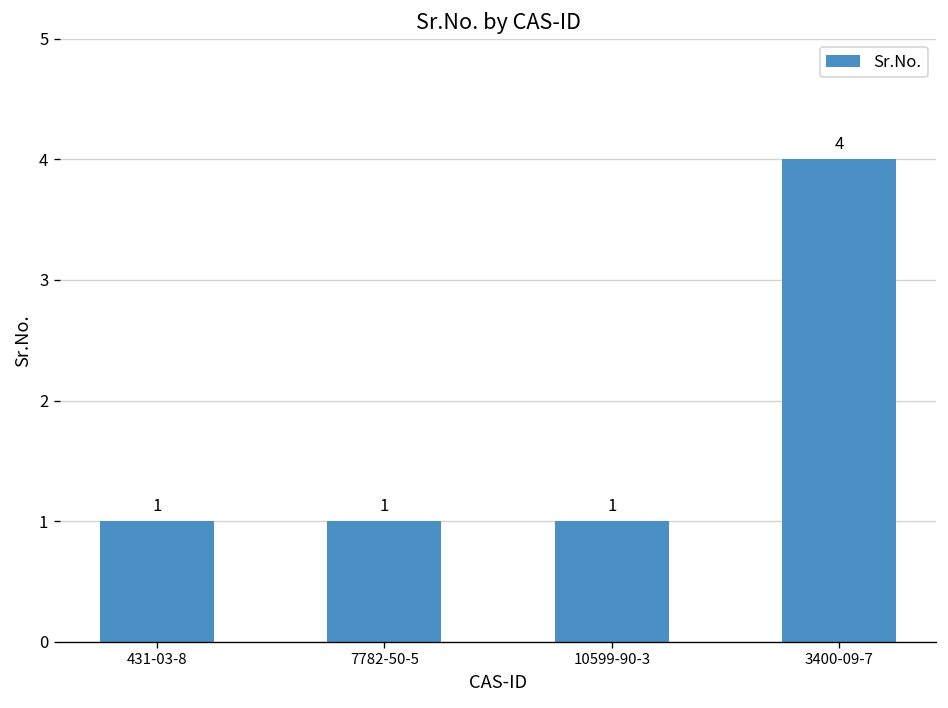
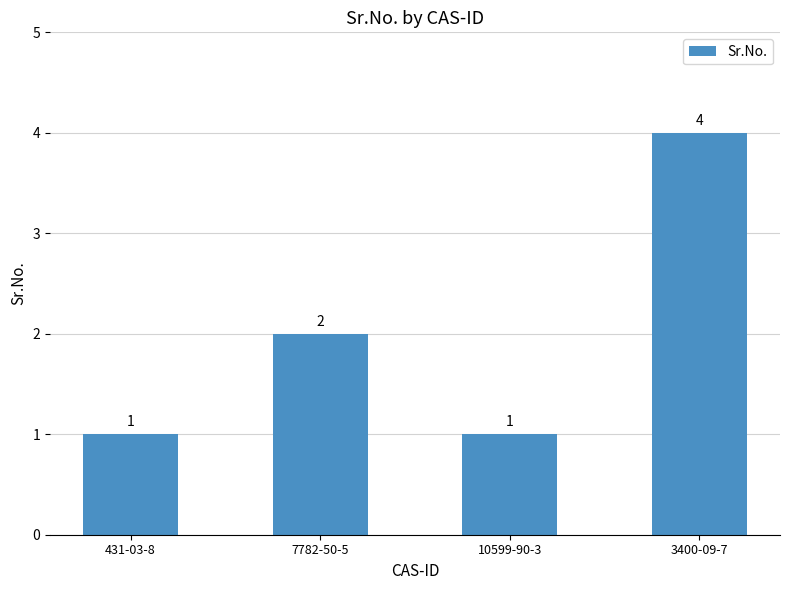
7782-50-5: 1 -> 2
